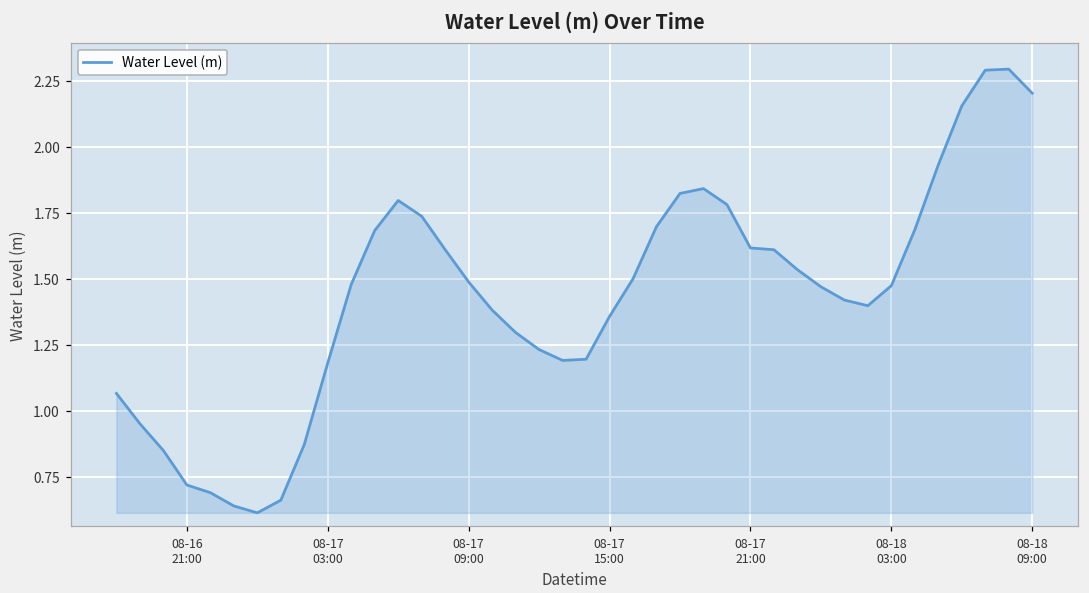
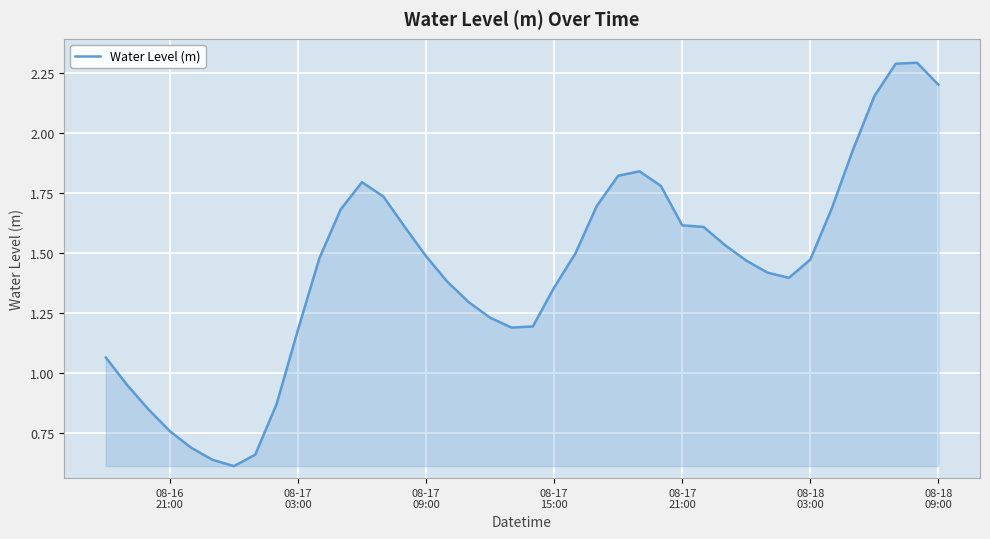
08-16 21:00: 0.72 -> 0.76
